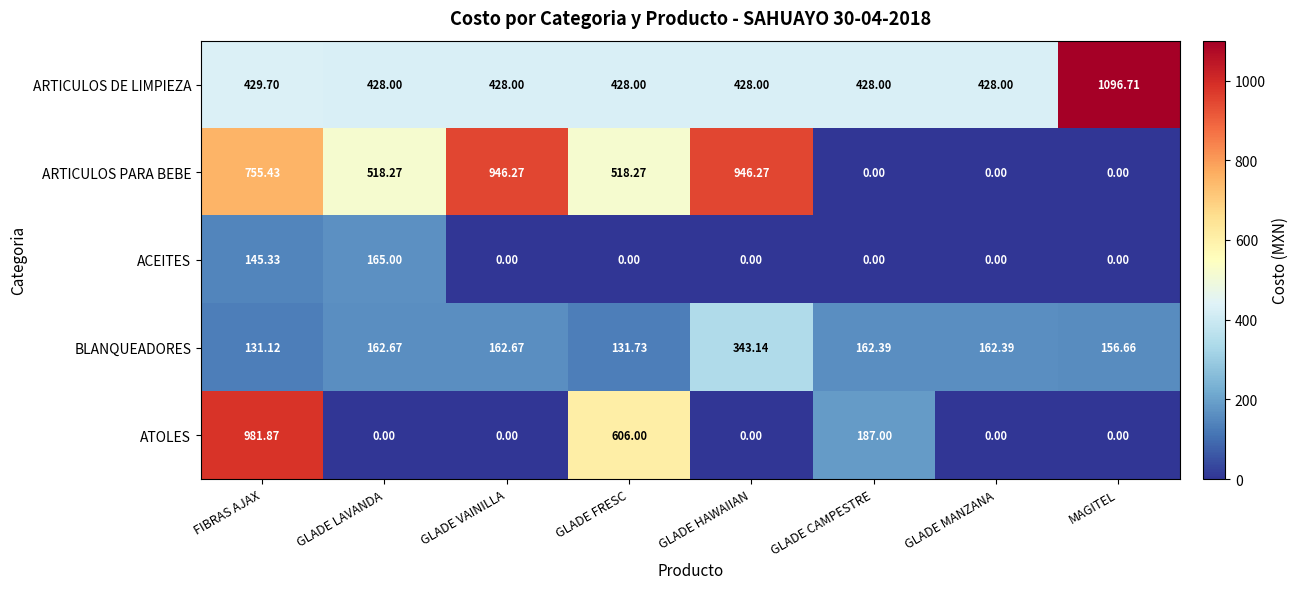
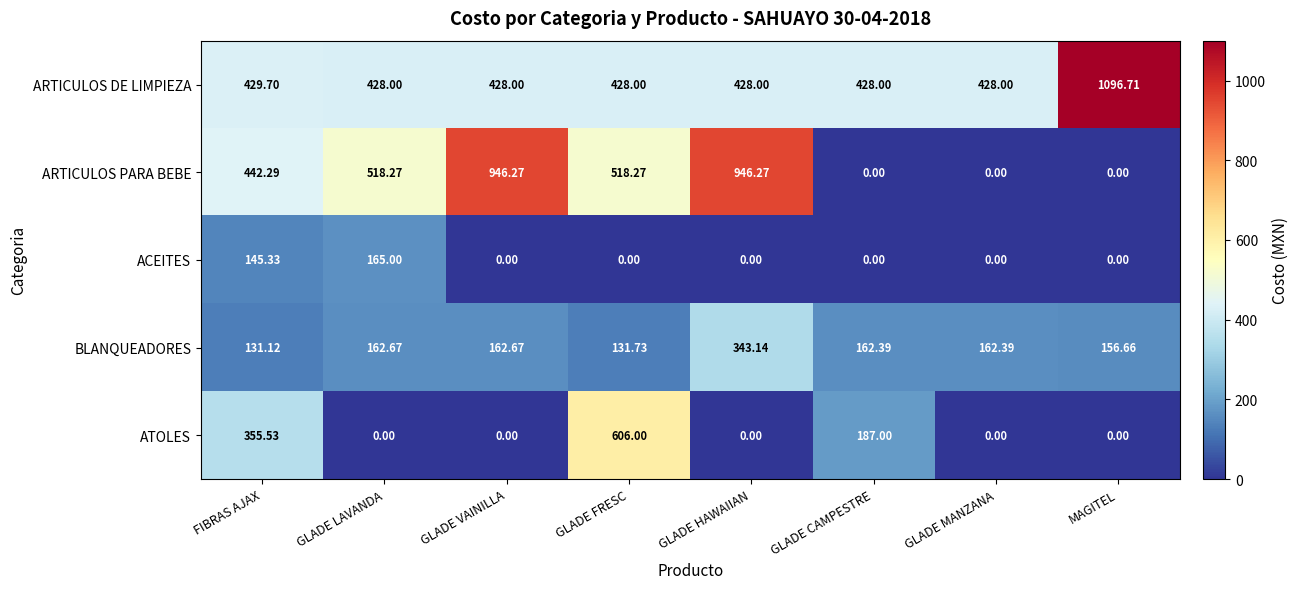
ARTICULOS PARA BEBE, FIBRAS AJAX: 755.43 -> 442.29
ATOLES, FIBRAS AJAX: 981.87 -> 355.53
